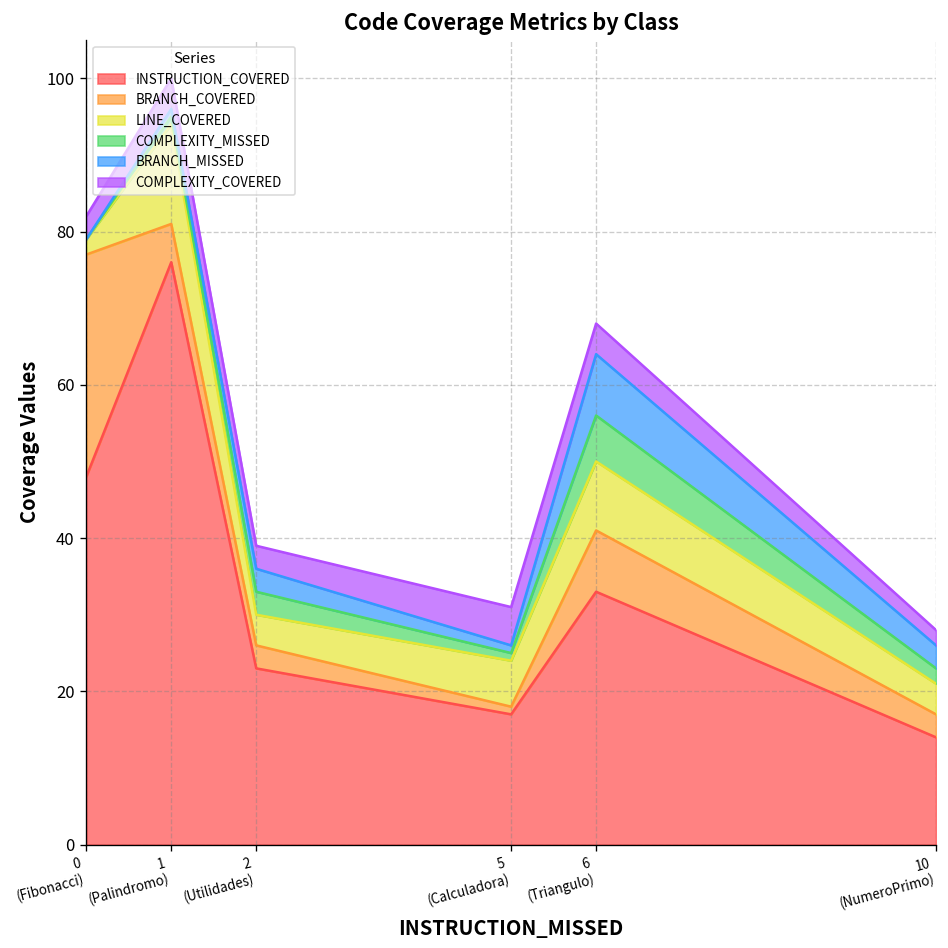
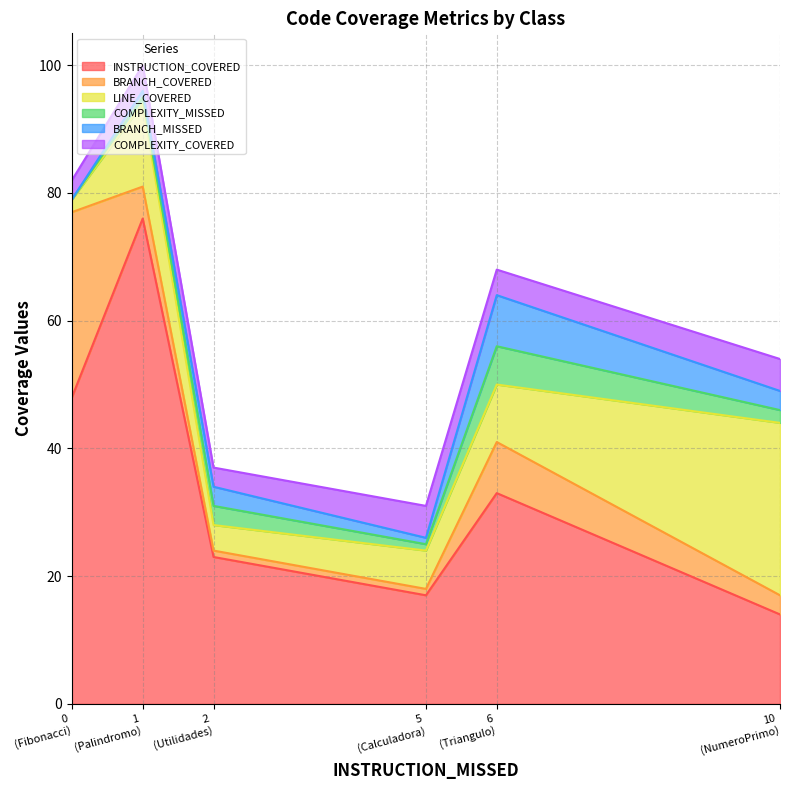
BRANCH_COVERED, 2 (Utilidades): 3 -> 1
LINE_COVERED, 10 (NumeroPrimo): 4 -> 27
COMPLEXITY_COVERED, 10 (NumeroPrimo): 2 -> 5
